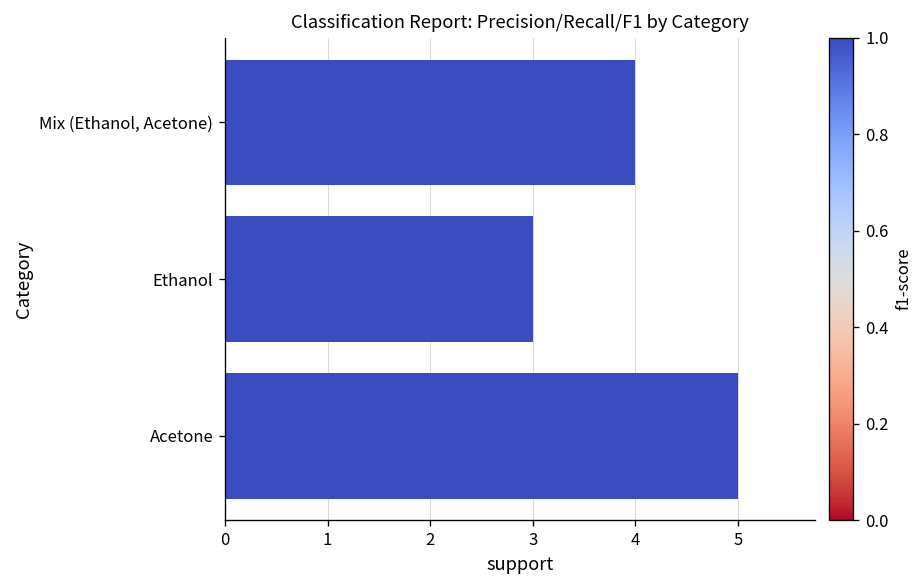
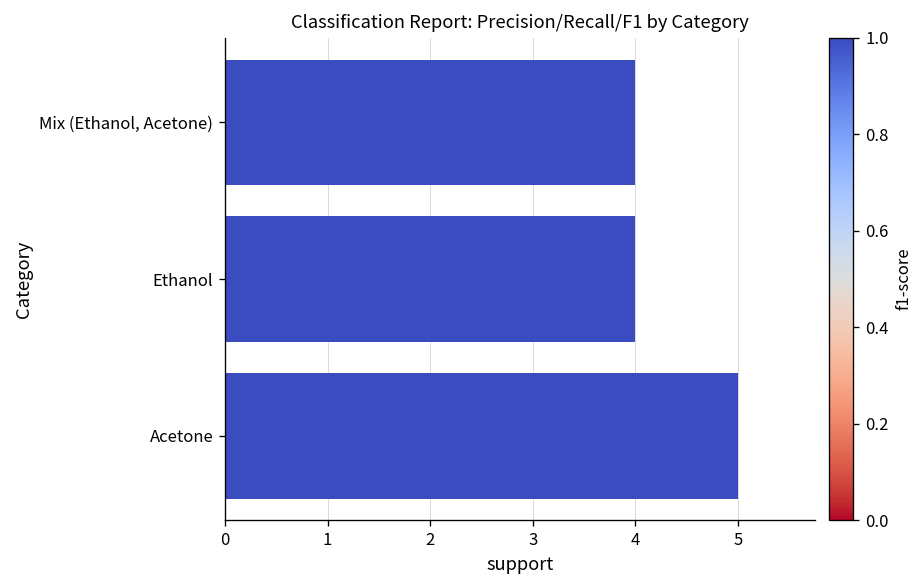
Ethanol: 3 -> 4
